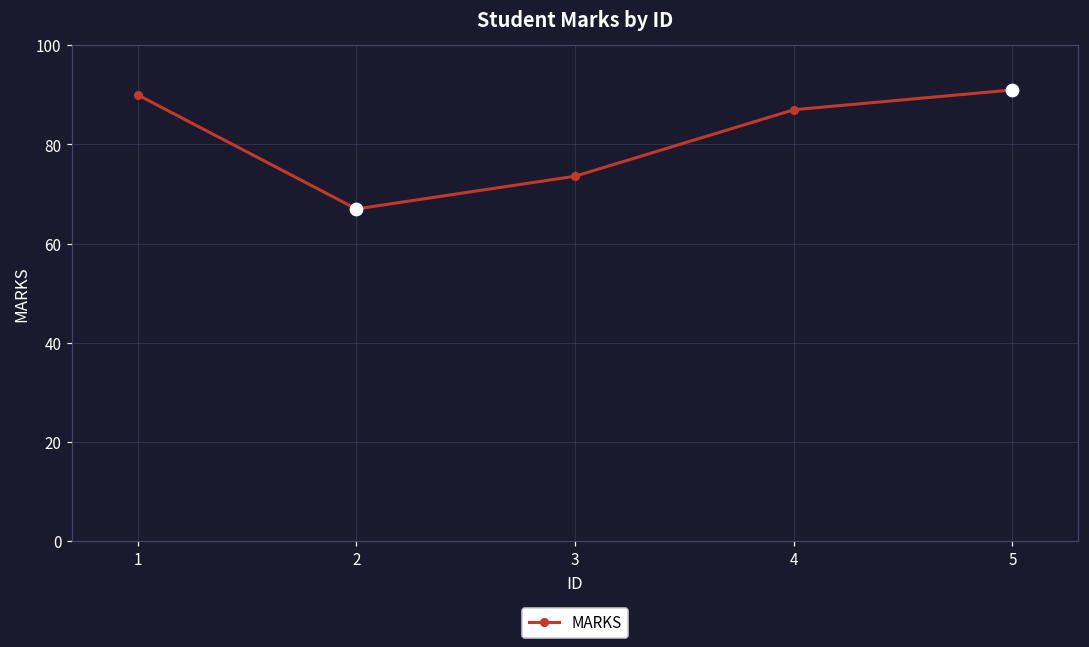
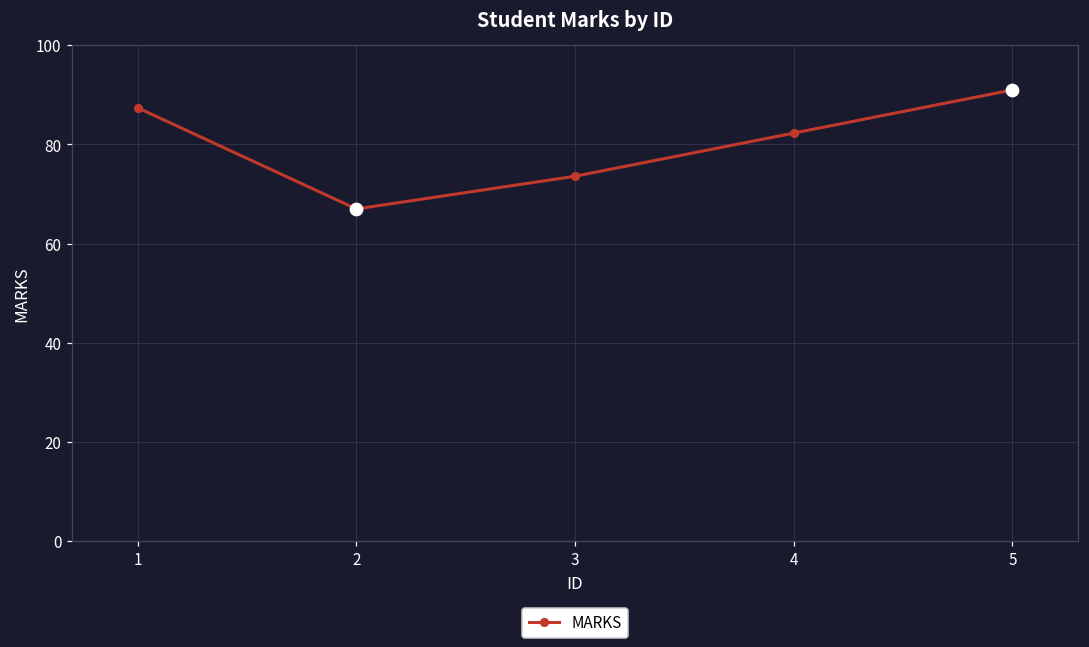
MARKS, 1: 90 -> 87
MARKS, 4: 87 -> 82
